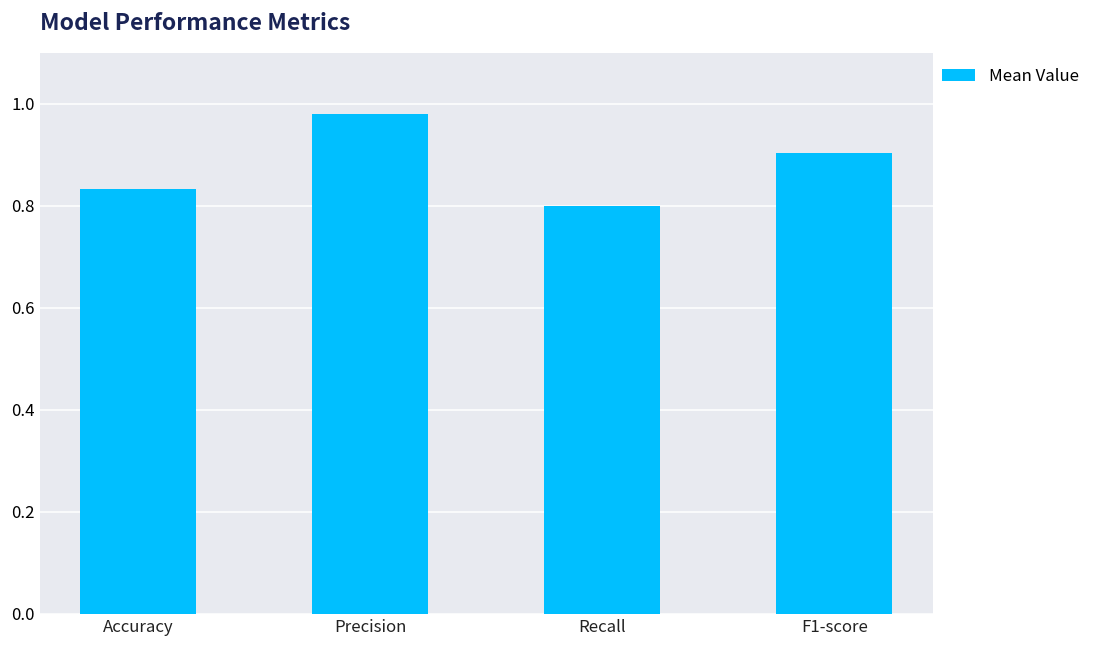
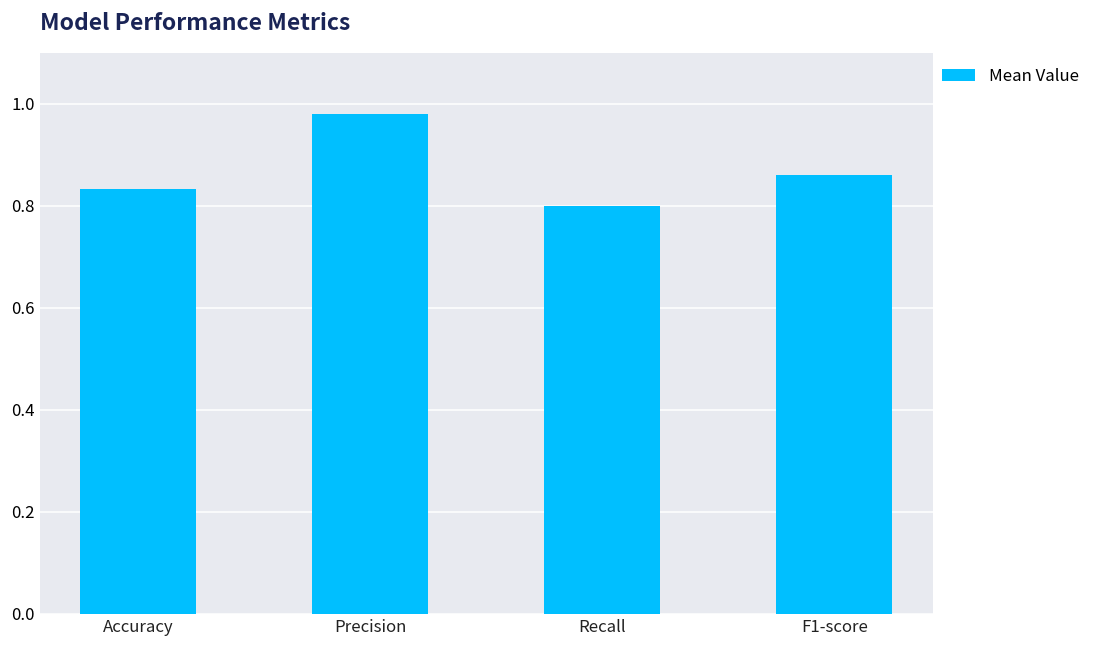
F1-score: 0.90 -> 0.86
